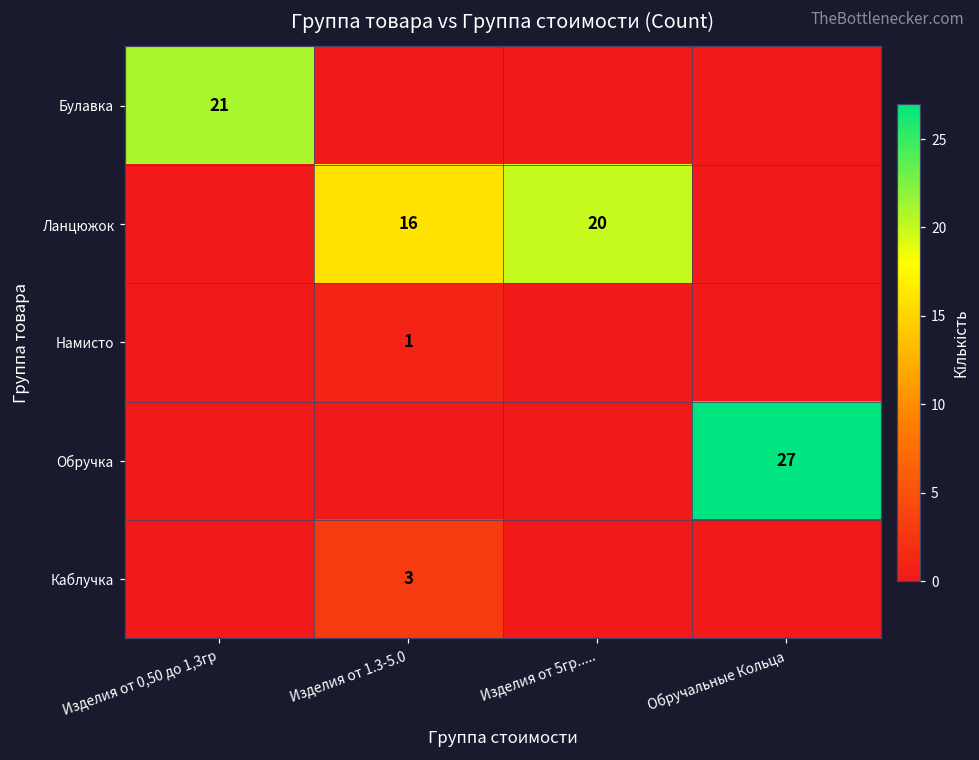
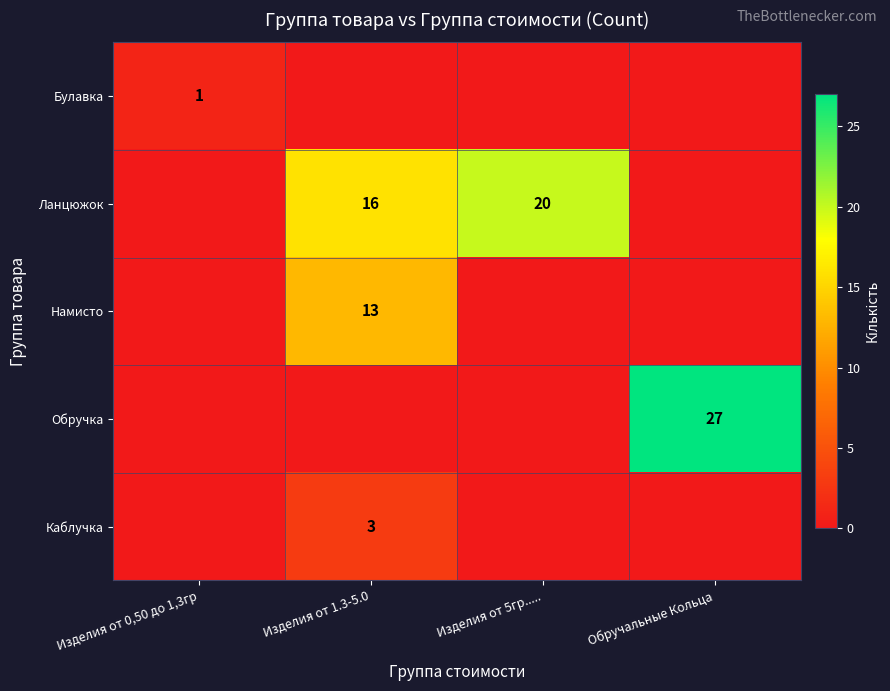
Булавка, Изделия от 0,50 до 1,3гр: 21 -> 1
Намисто, Изделия от 1.3-5.0: 1 -> 13
